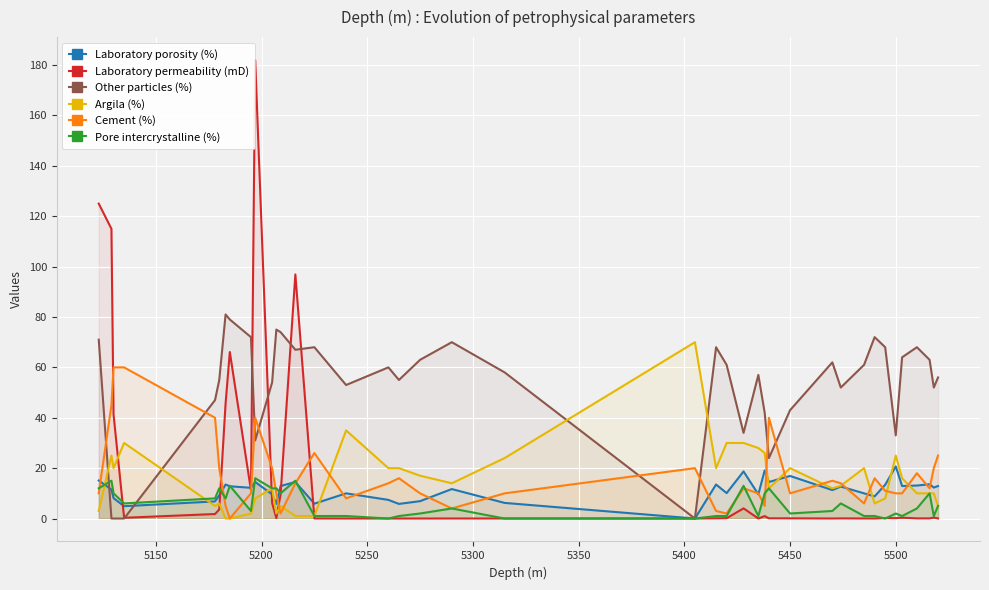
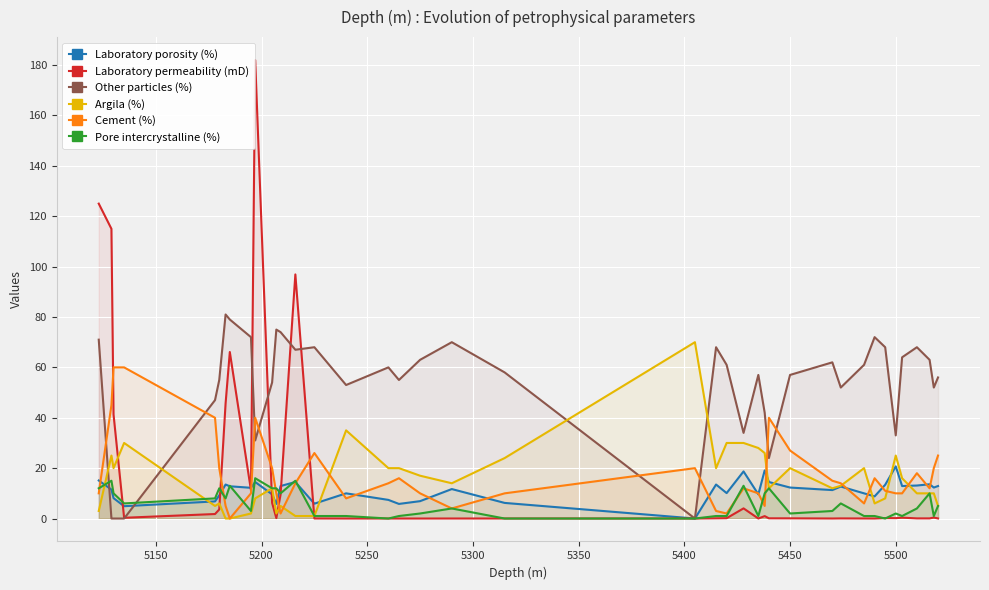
Laboratory porosity (%), 5450: 17 -> 12
Other particles (%), 5450: 43 -> 57
Cement (%), 5450: 10 -> 27
